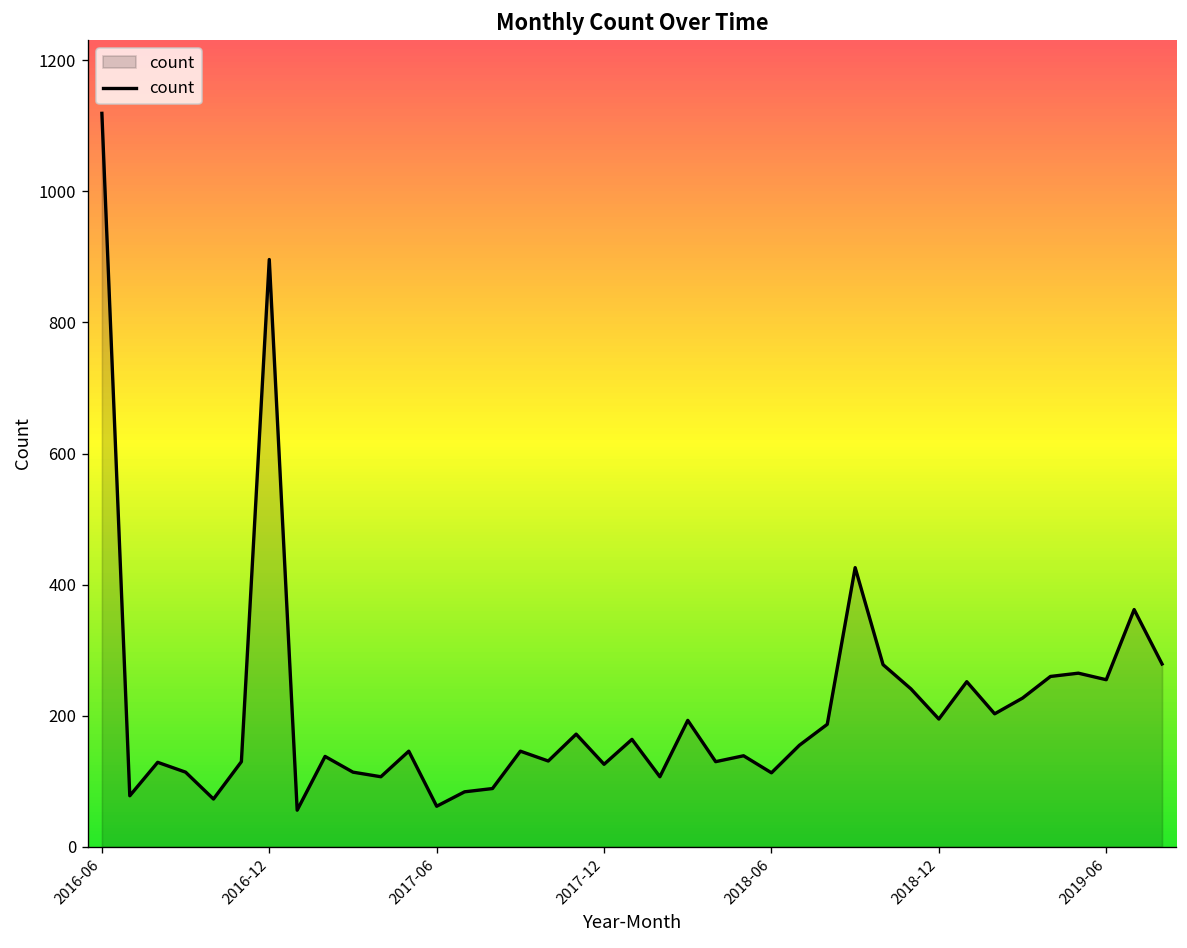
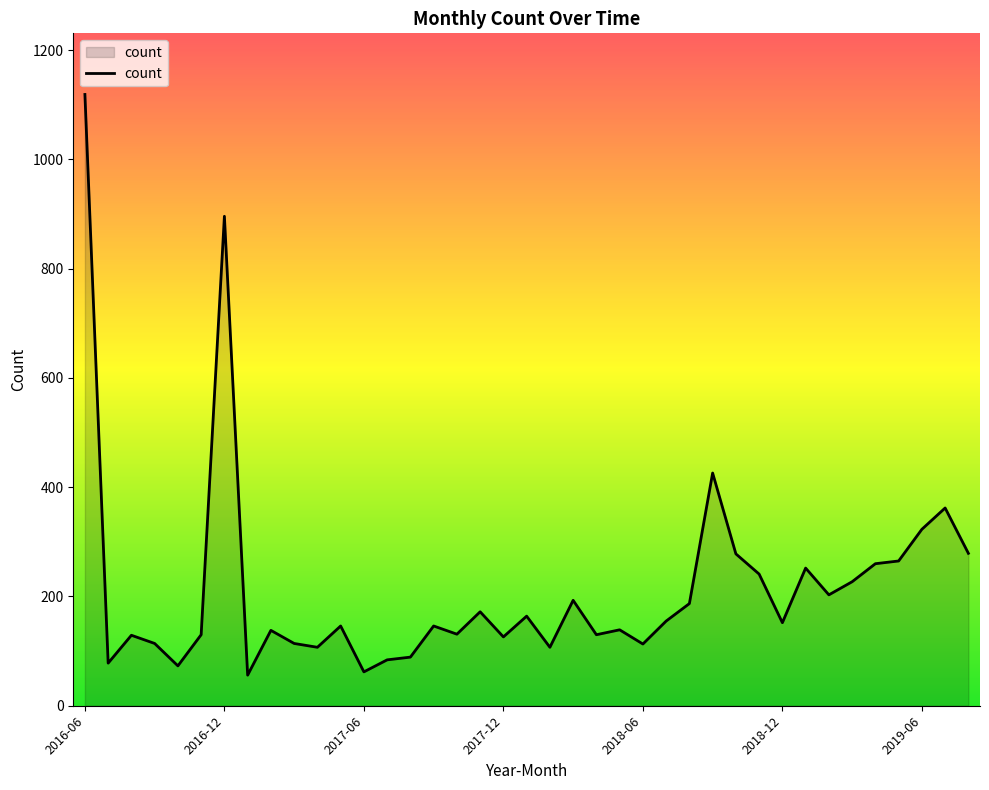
2018-12: 200 -> 150
2019-06: 260 -> 320
